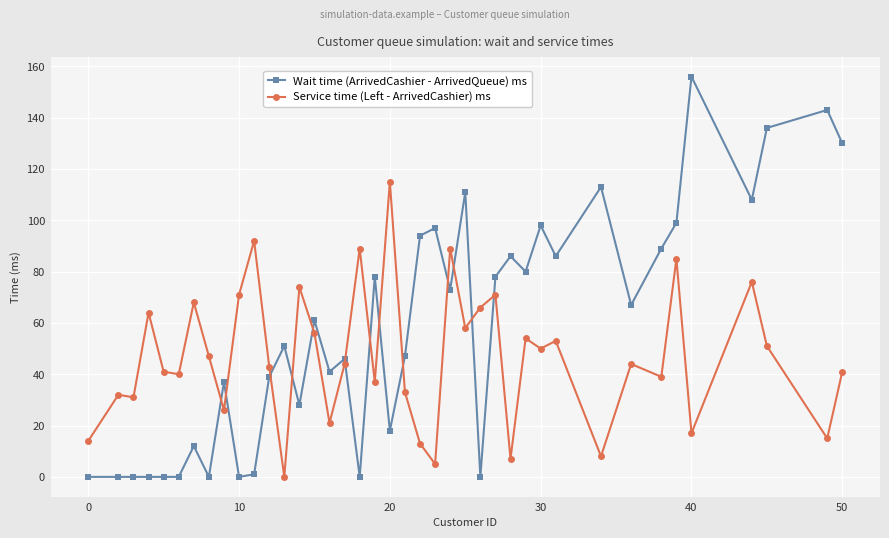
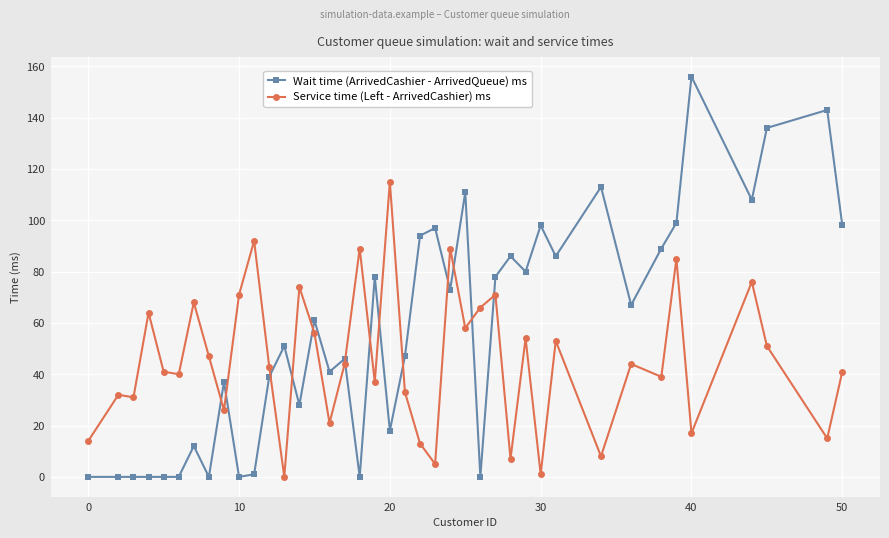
Service time (Left - ArrivedCashier) ms, 30: 50 -> 1
Wait time (ArrivedCashier - ArrivedQueue) ms, 50: 130 -> 98
